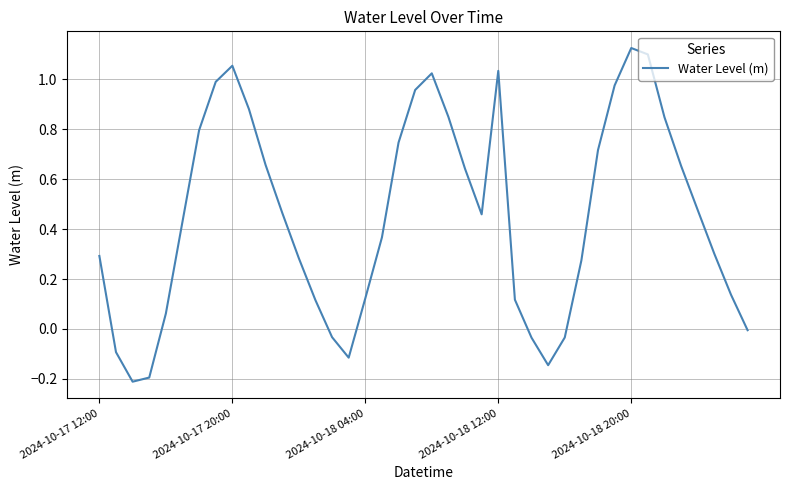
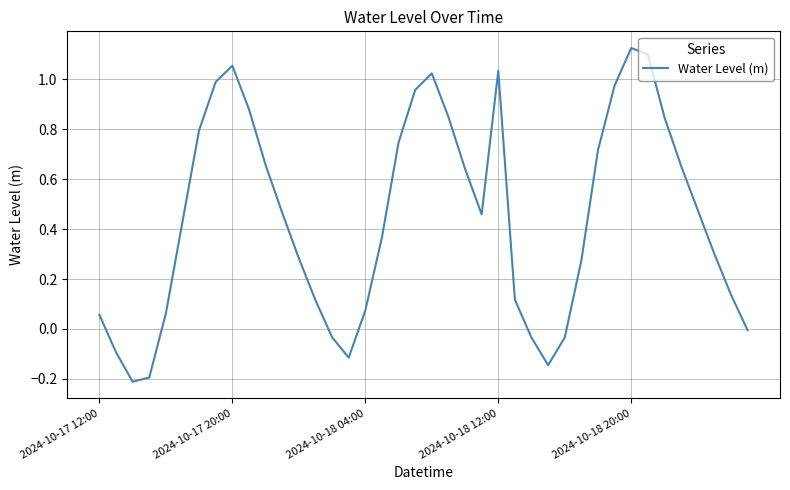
2024-10-17 12:00: 0.29 -> 0.06
2024-10-18 04:00: 0.12 -> 0.07
